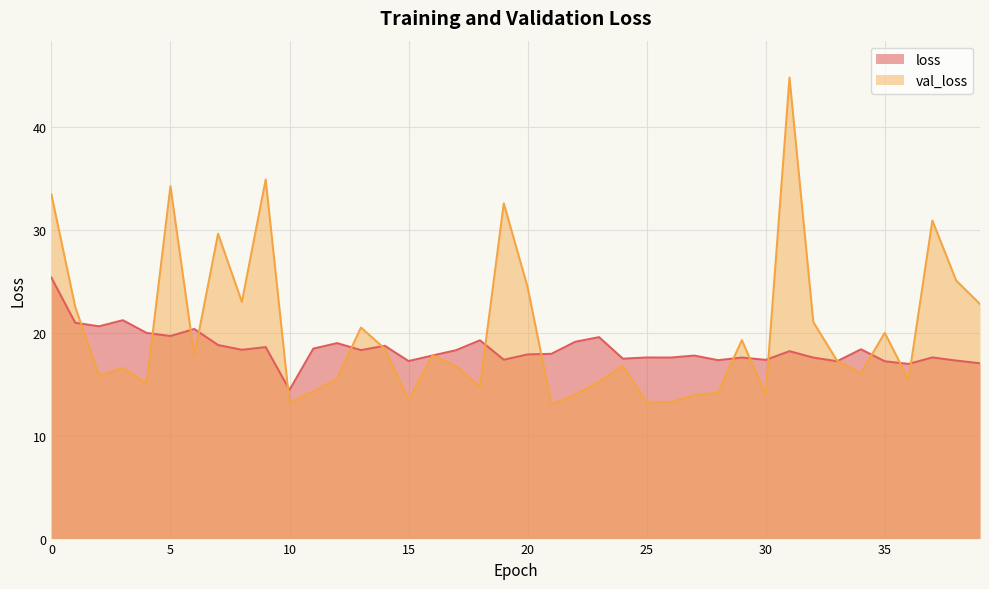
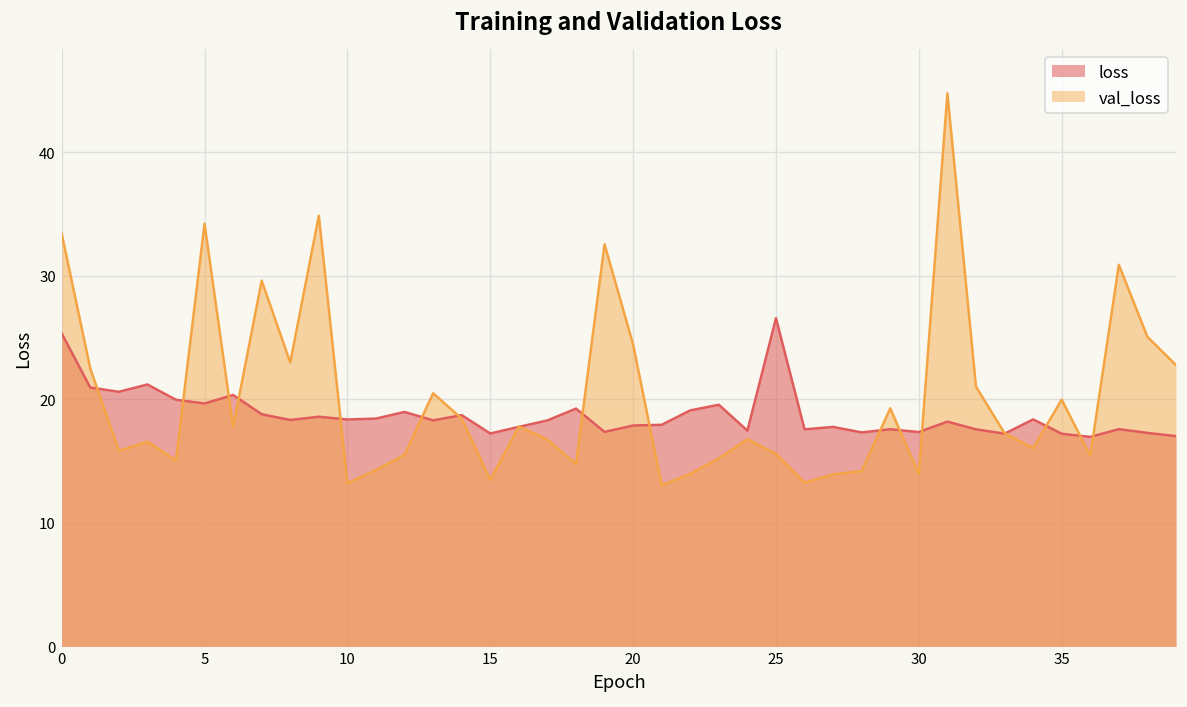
loss, 10: 14.4 -> 18.4
loss, 25: 17.6 -> 26.6
val_loss, 25: 13.2 -> 15.6
